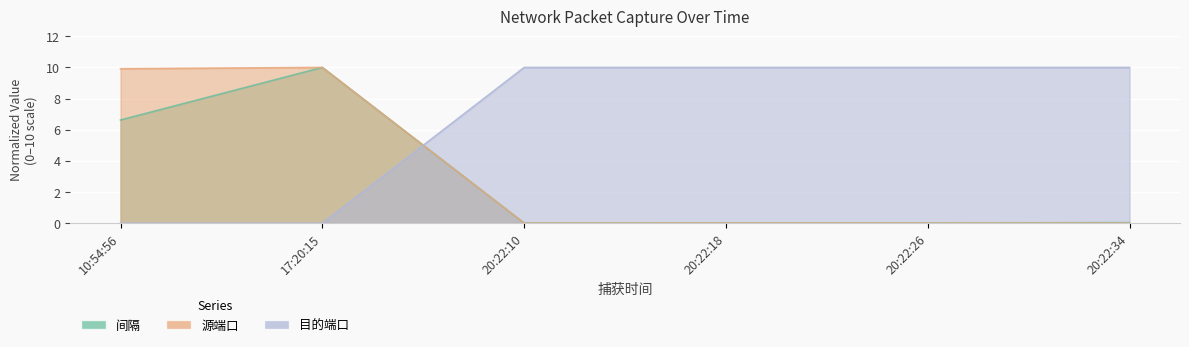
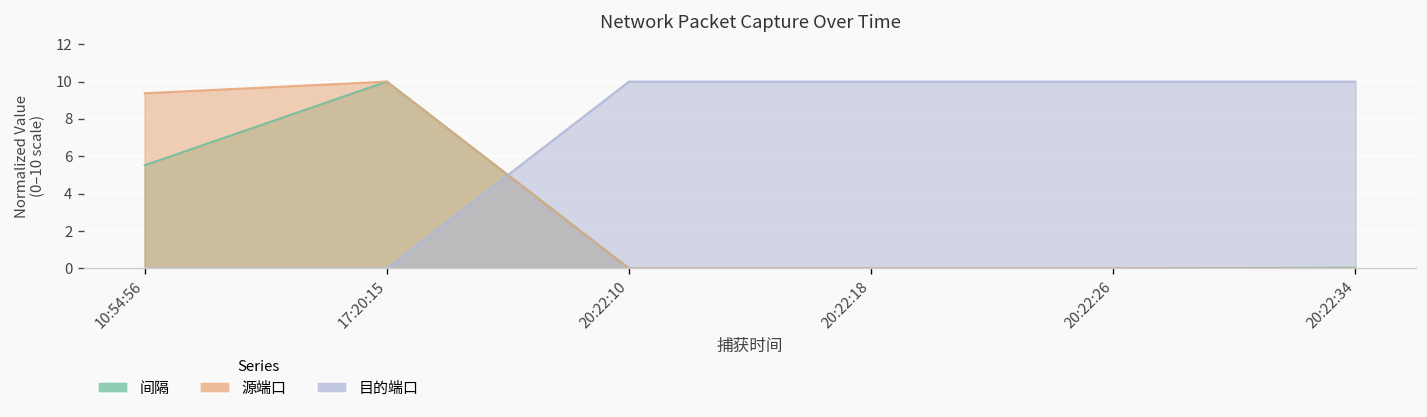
间隔, 10:54:56: 6.6 -> 5.5
源端口, 10:54:56: 9.9 -> 9.4
